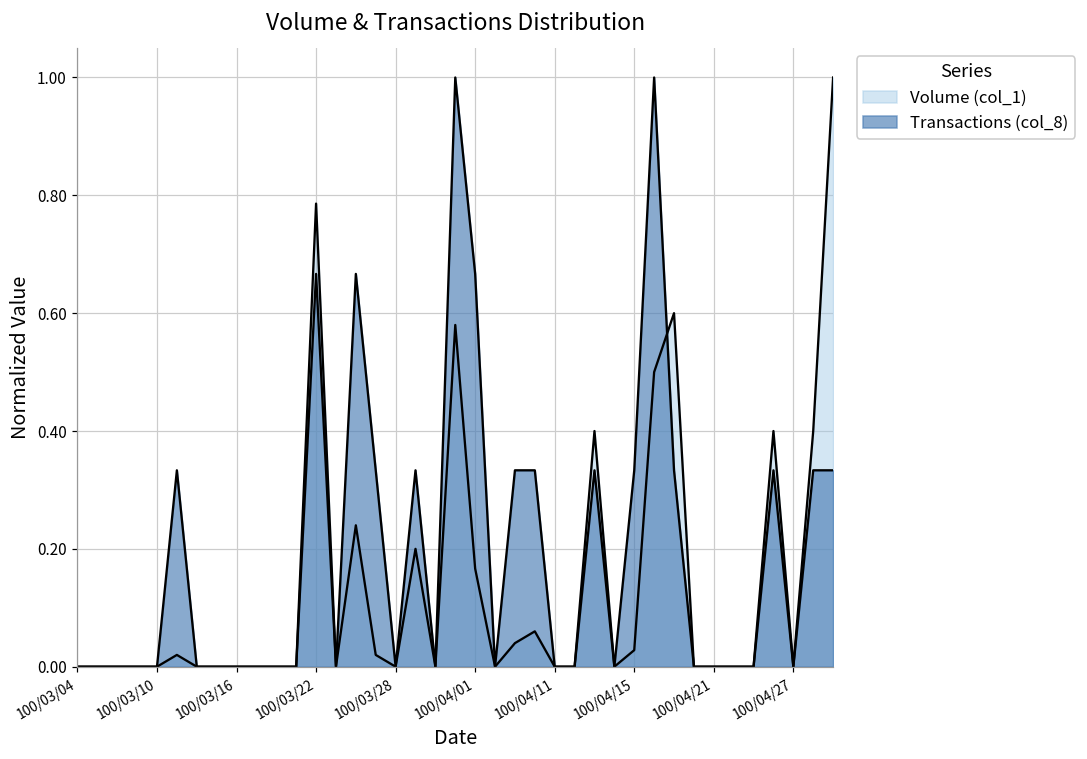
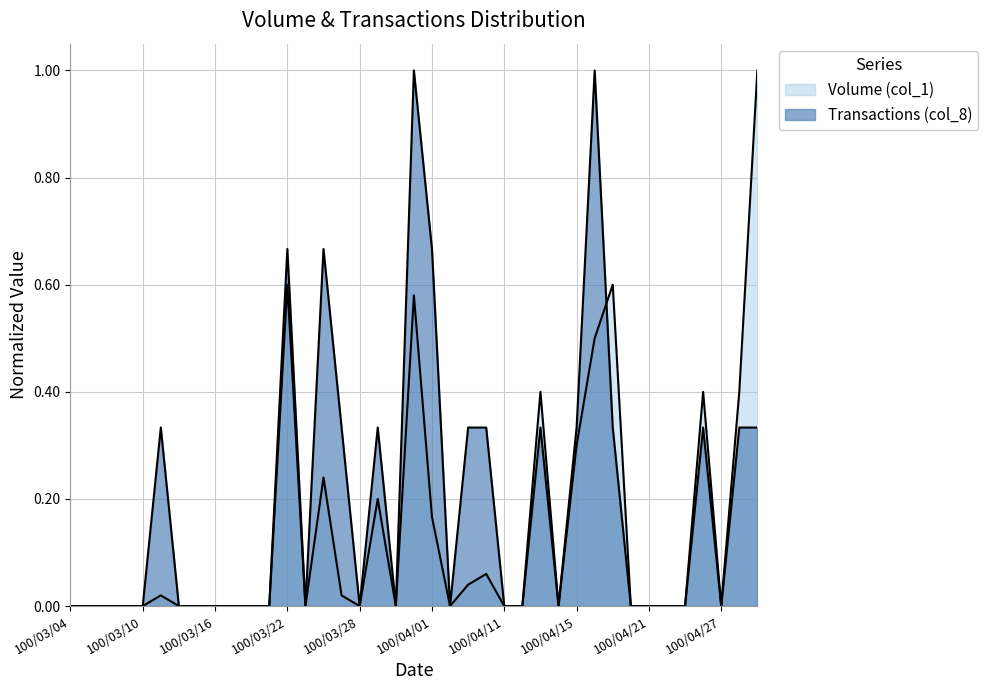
Volume (col_1), 100/03/22: 0.79 -> 0.60
Volume (col_1), 100/04/15: 0.03 -> 0.30
